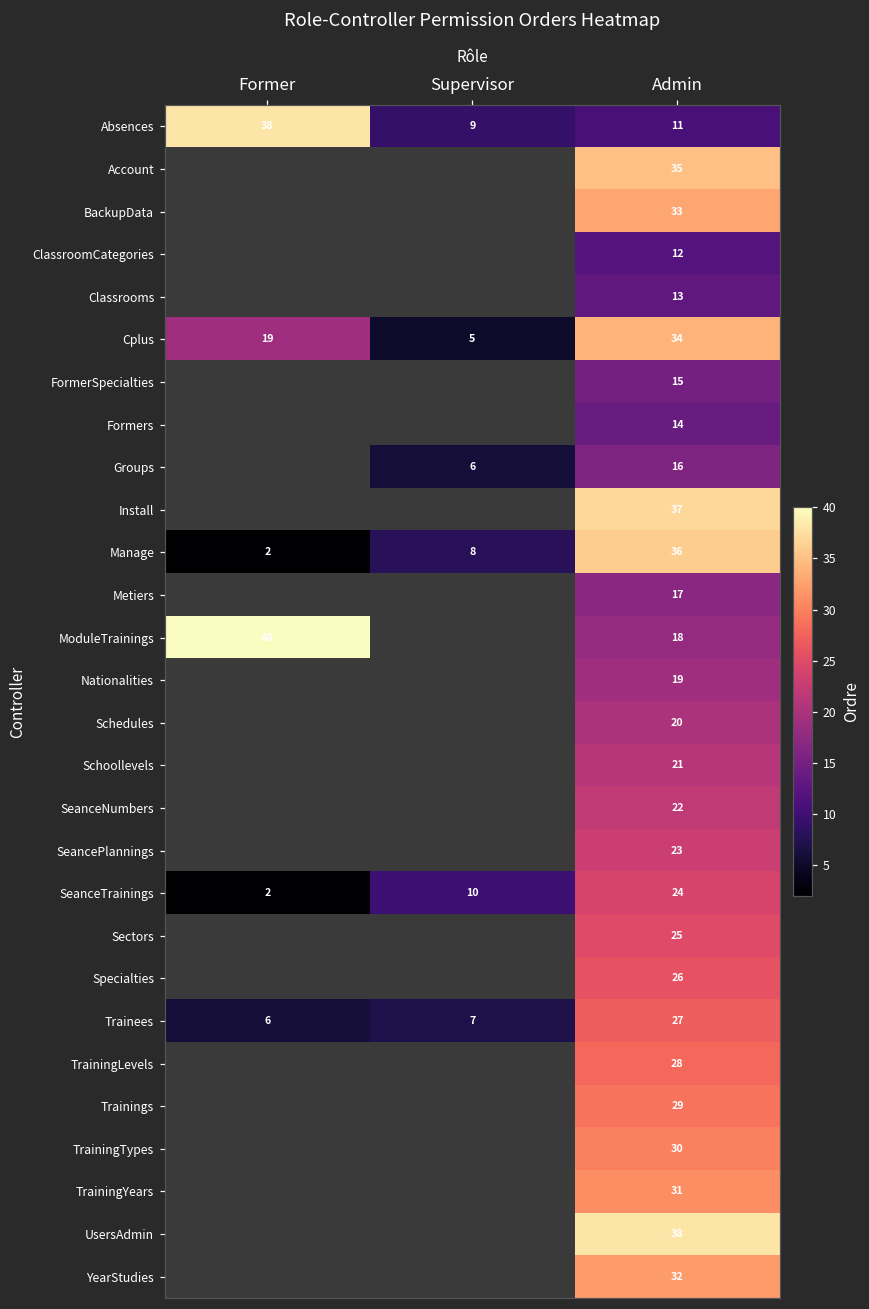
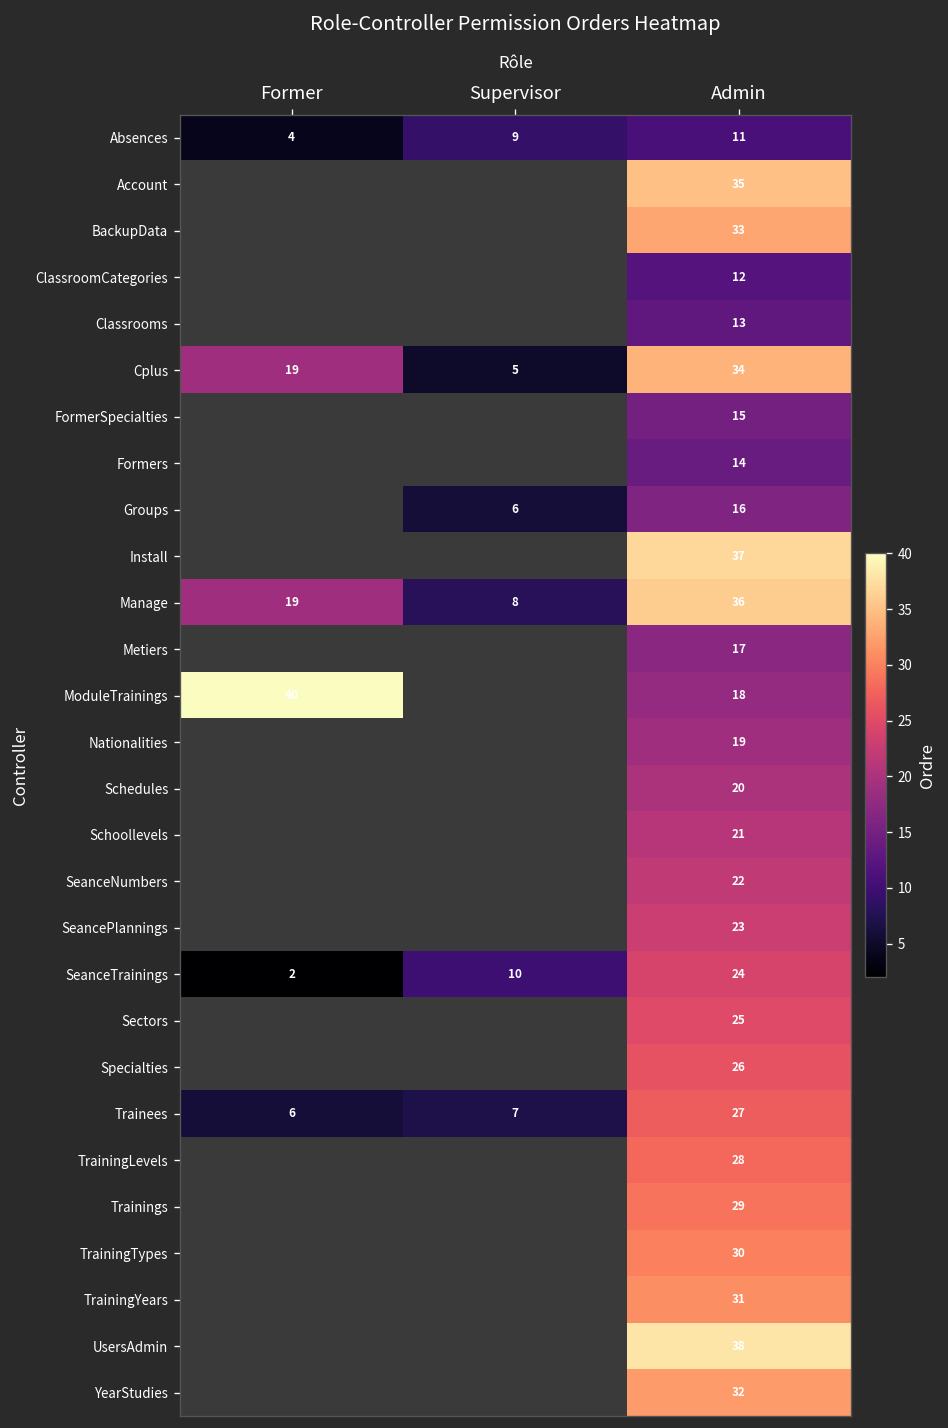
Absences, Former: 38 -> 4
Manage, Former: 2 -> 19
